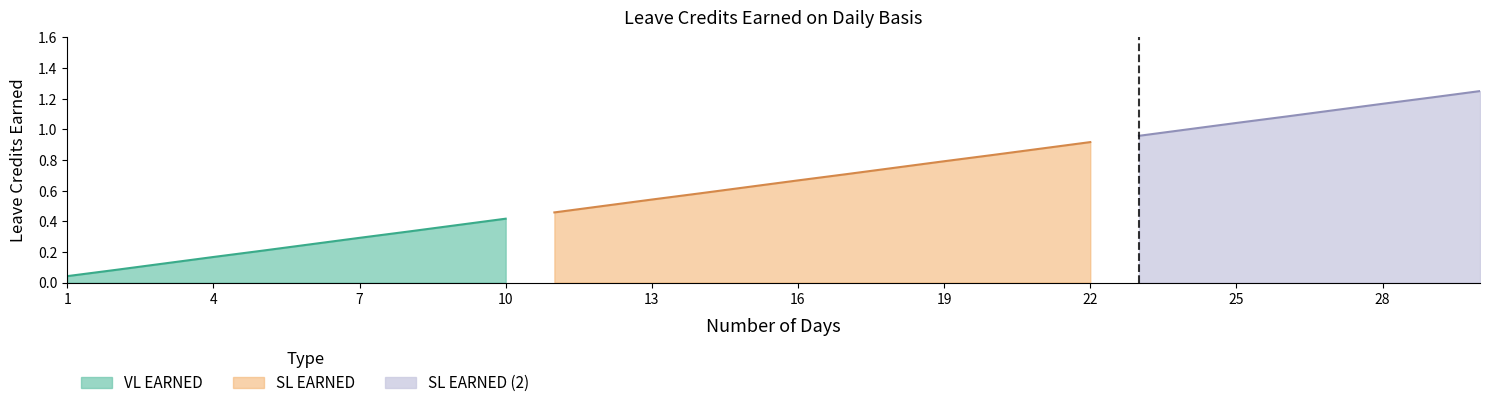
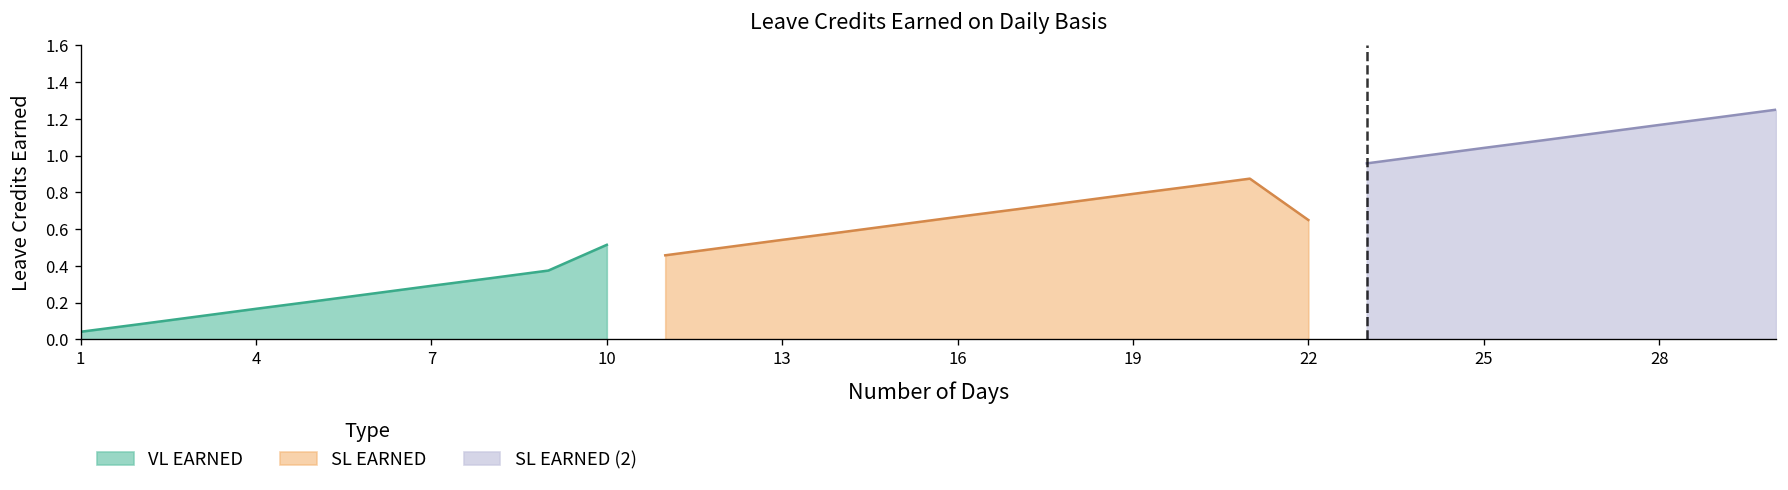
VL EARNED, 10: 0.42 -> 0.52
SL EARNED, 22: 0.92 -> 0.65
